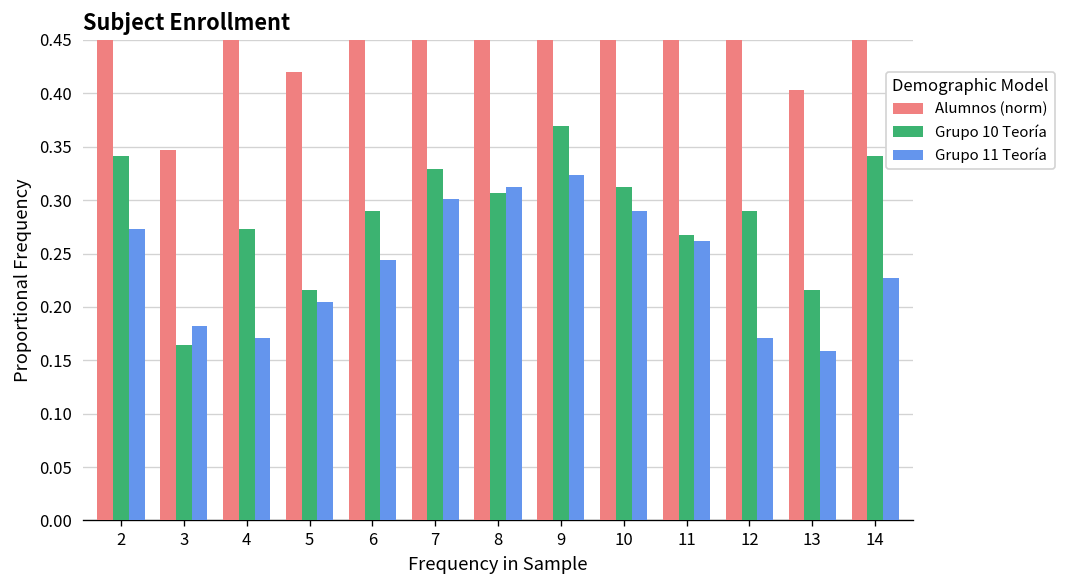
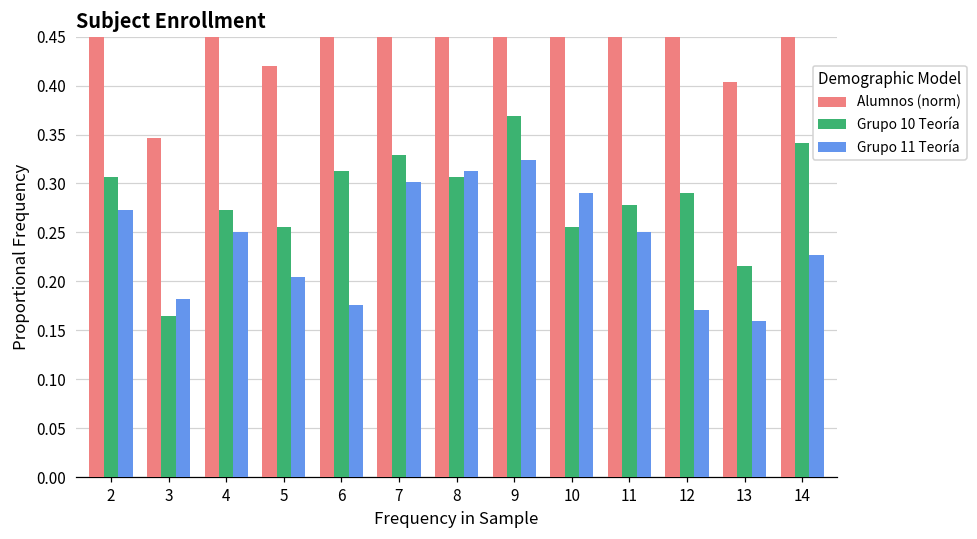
Grupo 10 Teoría, 2: 0.34 -> 0.31
Grupo 11 Teoría, 4: 0.17 -> 0.25
Grupo 10 Teoría, 5: 0.22 -> 0.26
Grupo 10 Teoría, 6: 0.29 -> 0.31
Grupo 11 Teoría, 6: 0.24 -> 0.18
Grupo 10 Teoría, 10: 0.31 -> 0.26
Grupo 10 Teoría, 11: 0.27 -> 0.28
Grupo 11 Teoría, 11: 0.26 -> 0.25
